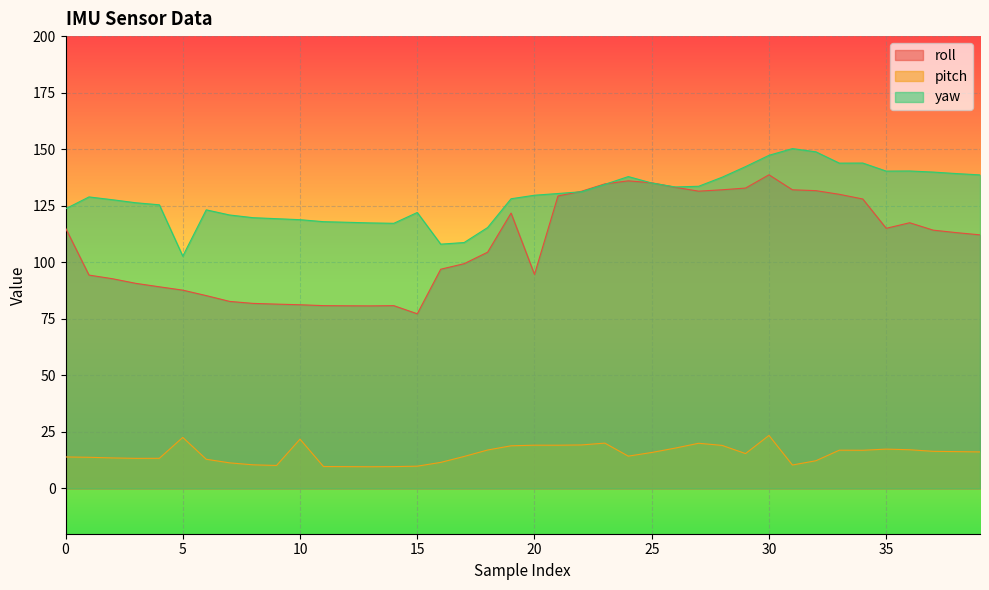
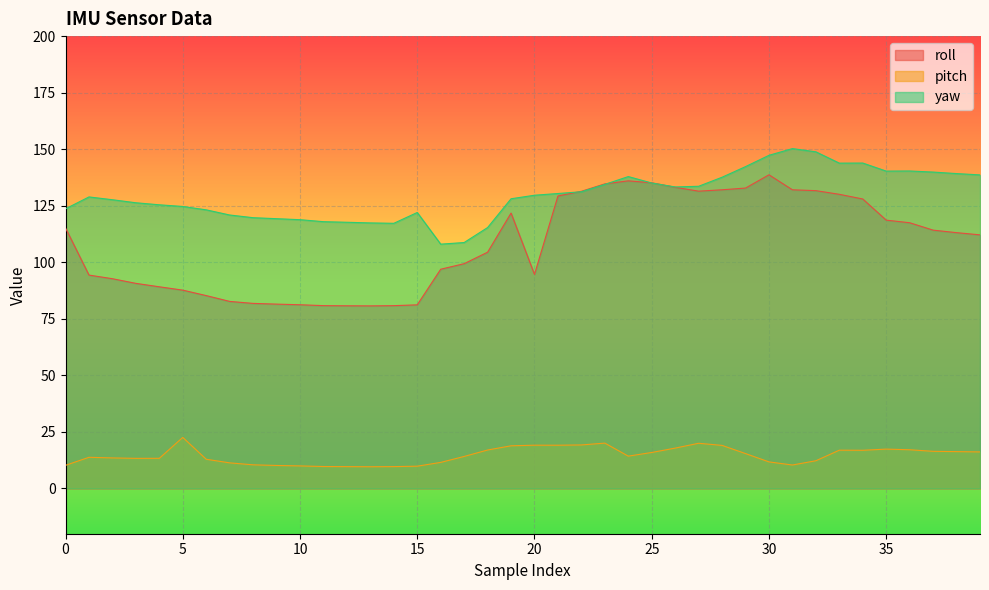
pitch, 0: 14 -> 10
yaw, 5: 103 -> 125
pitch, 10: 22 -> 10
roll, 15: 77 -> 81
pitch, 30: 23 -> 12
roll, 35: 115 -> 119
